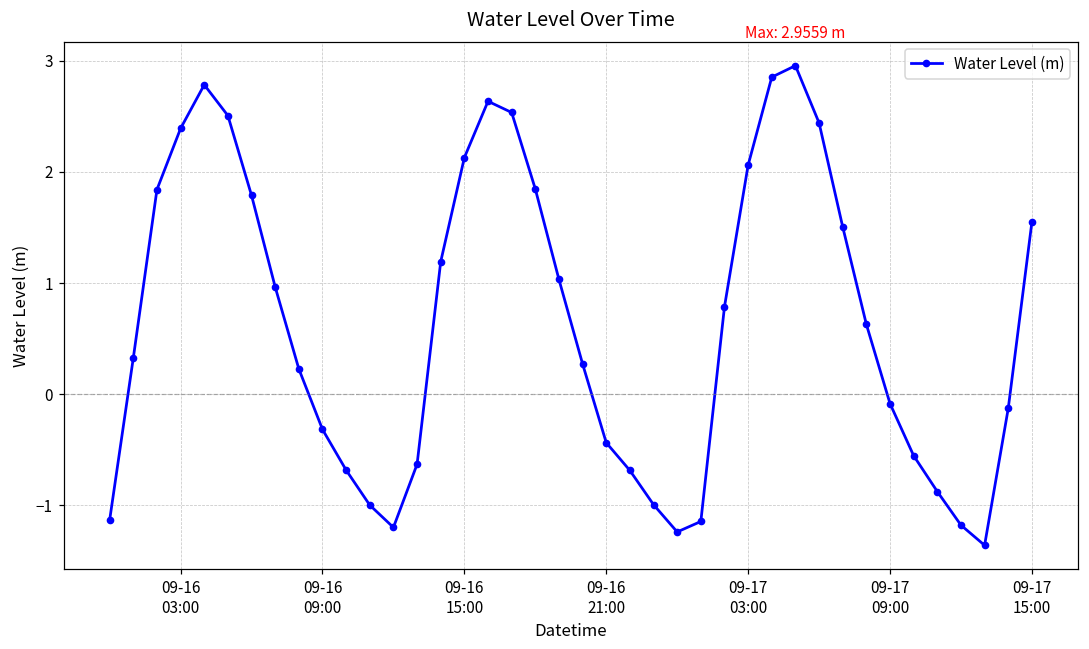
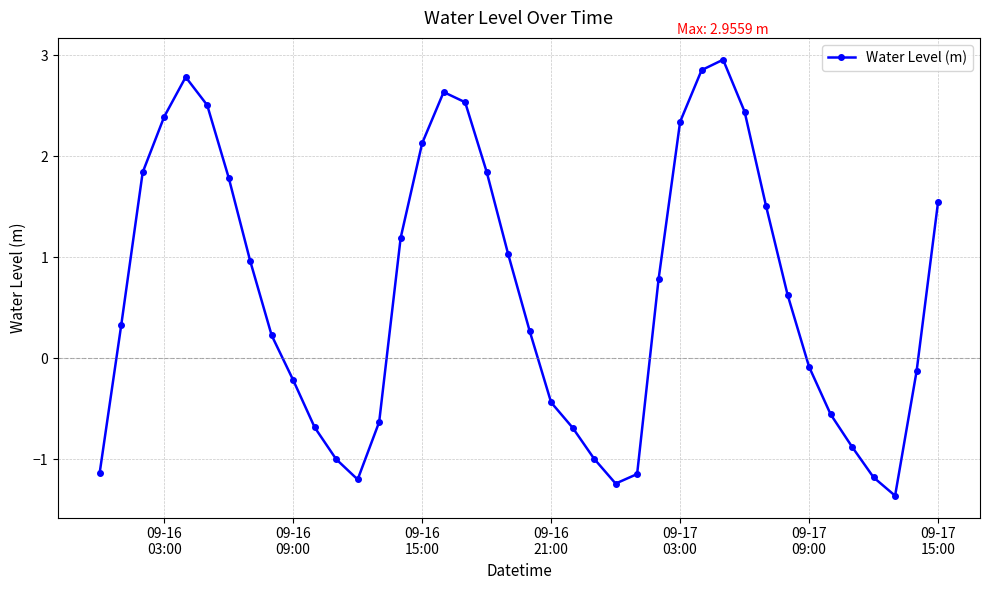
09-16 09:00: -0.32 -> -0.21
09-17 03:00: 2.06 -> 2.34
